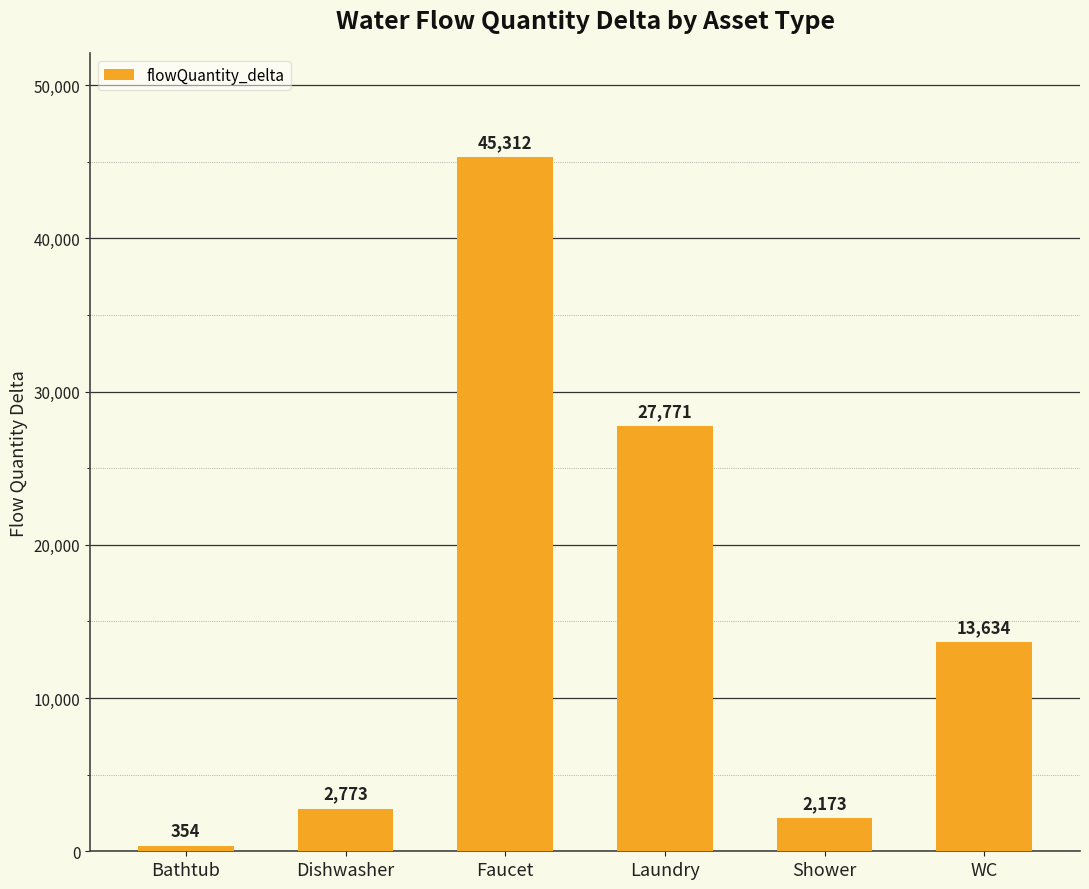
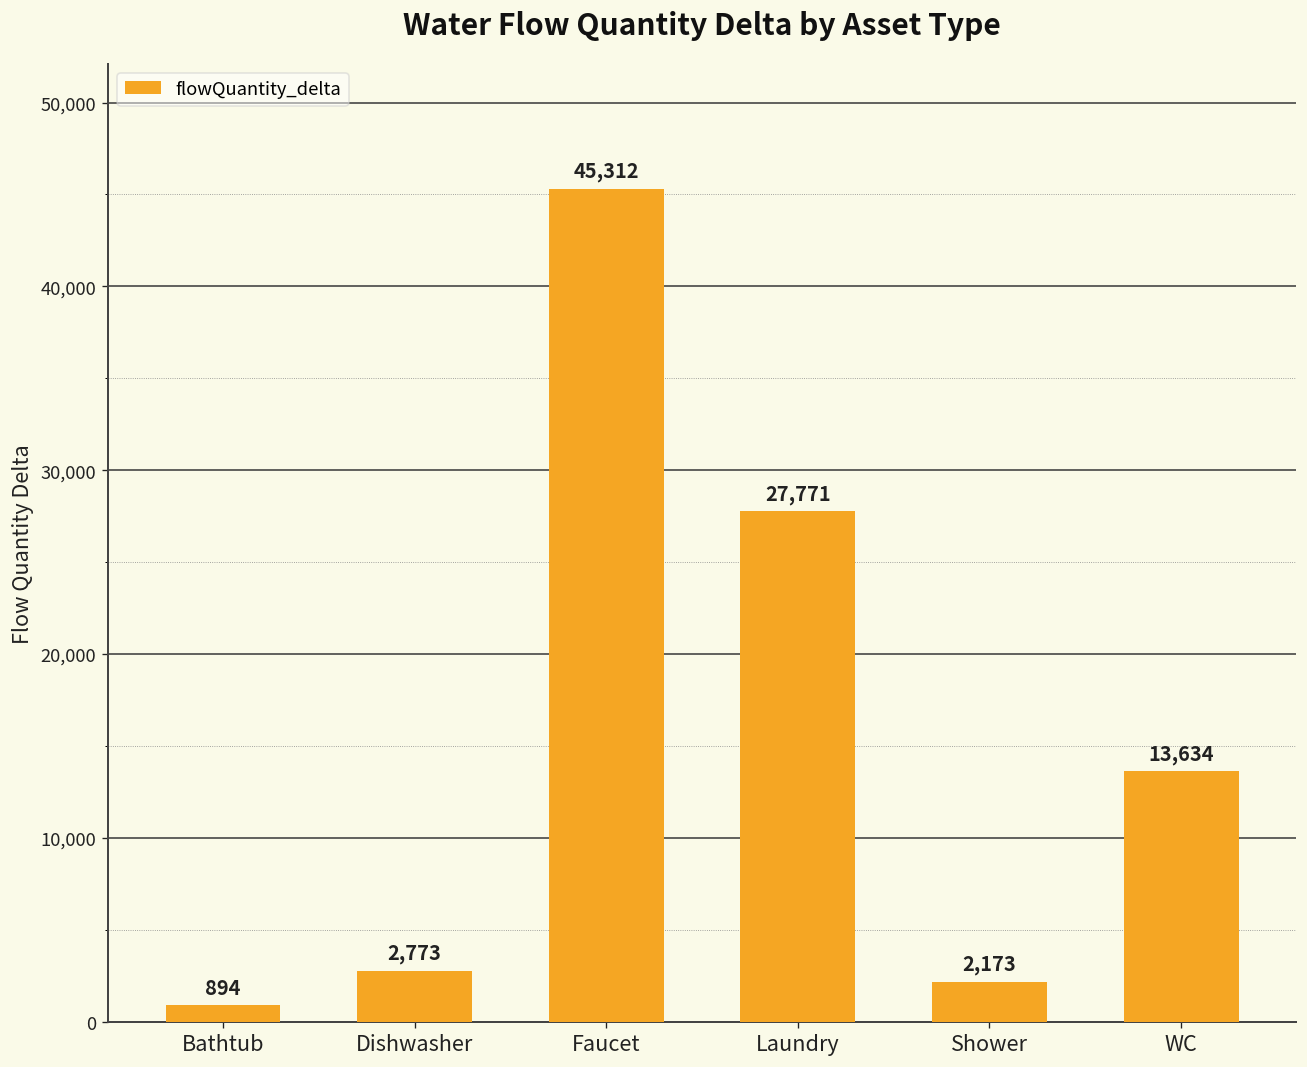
Bathtub: 354 -> 894
